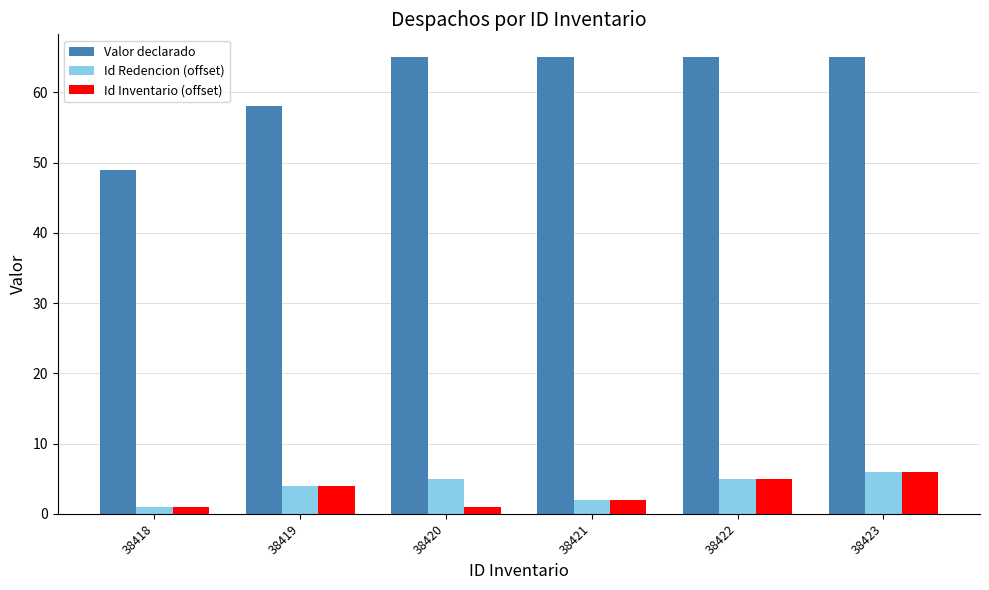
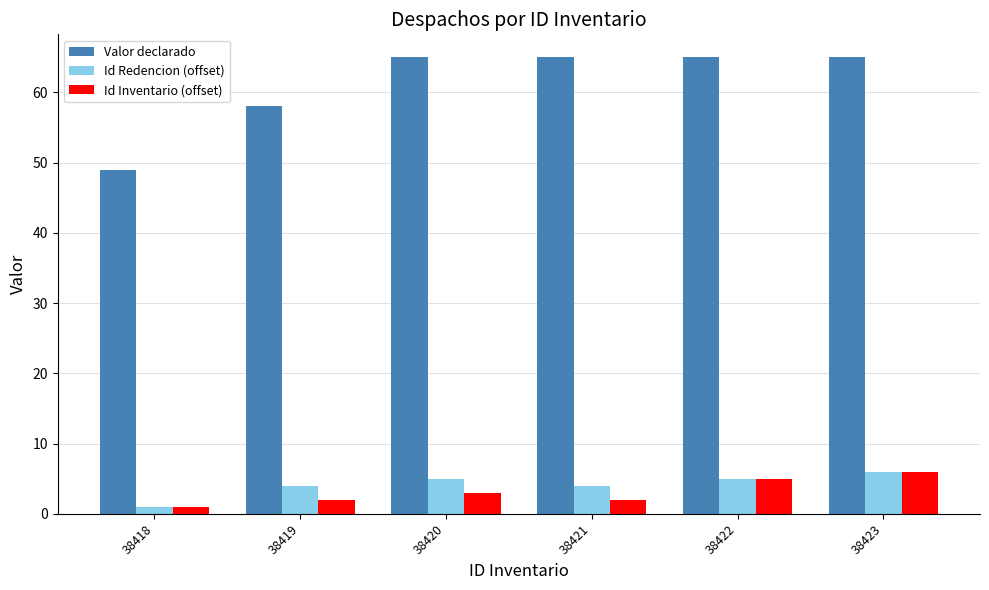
Id Inventario (offset), 38419: 4 -> 2
Id Inventario (offset), 38420: 1 -> 3
Id Redencion (offset), 38421: 2 -> 4
